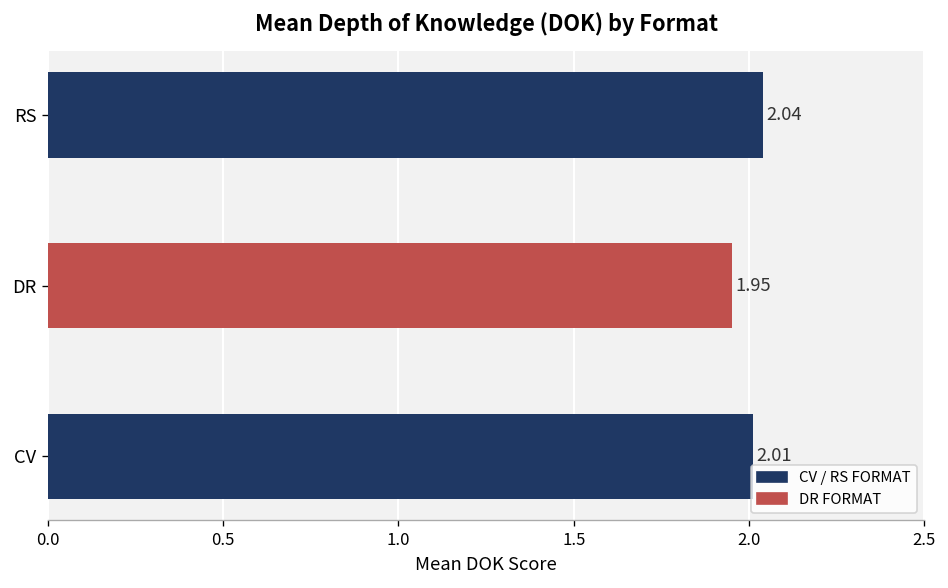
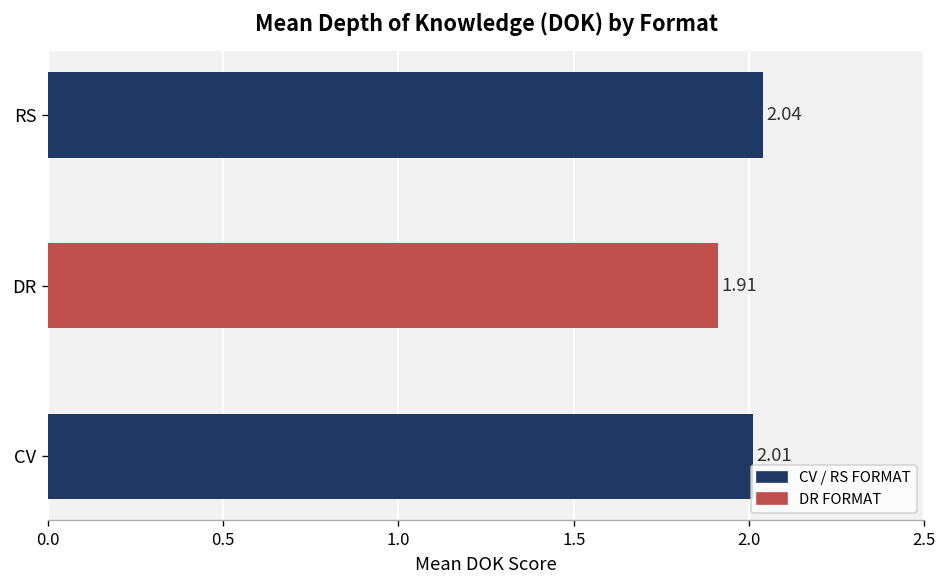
DR: 1.95 -> 1.91
